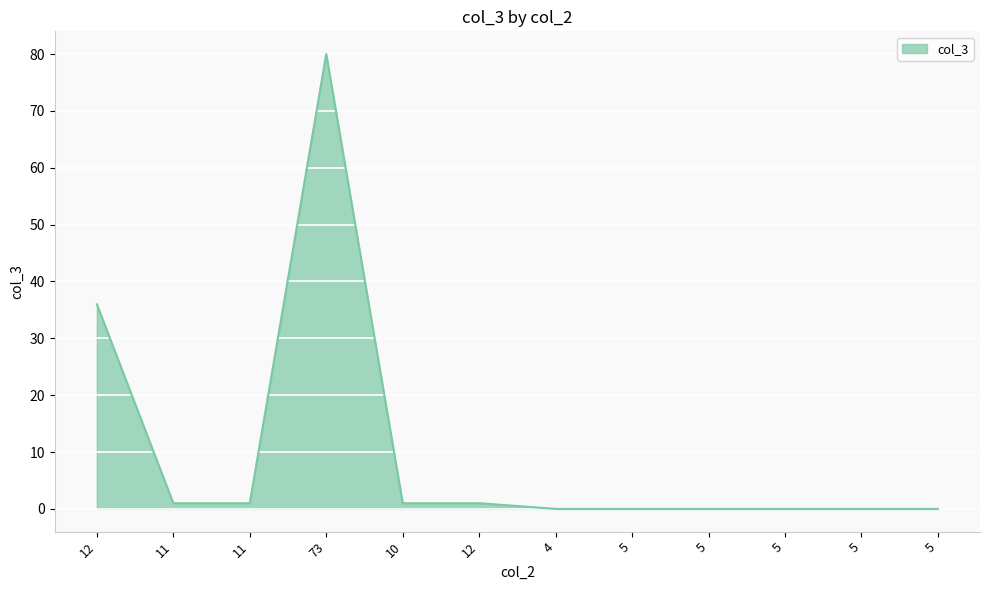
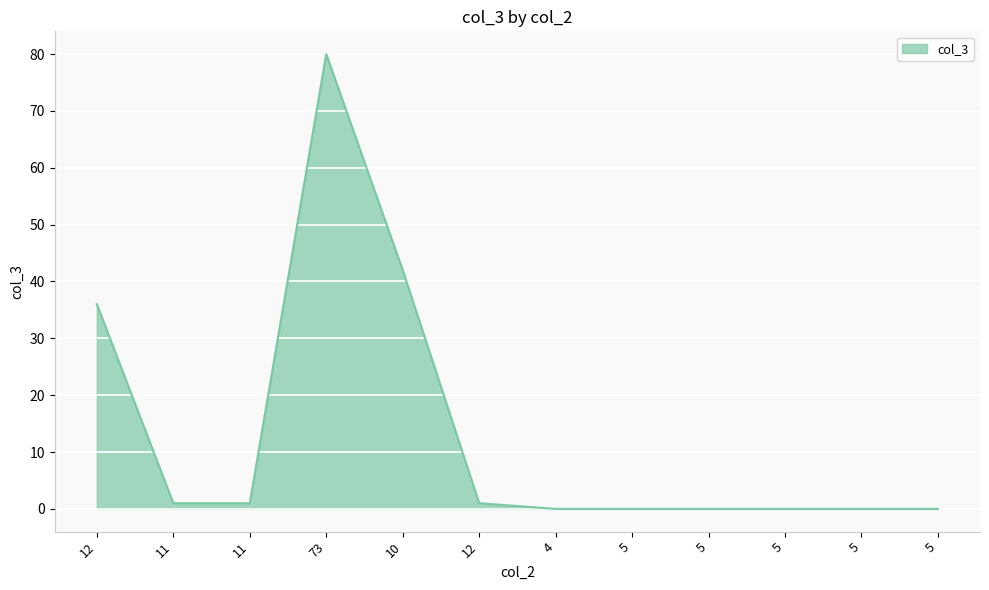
10: 1 -> 42
